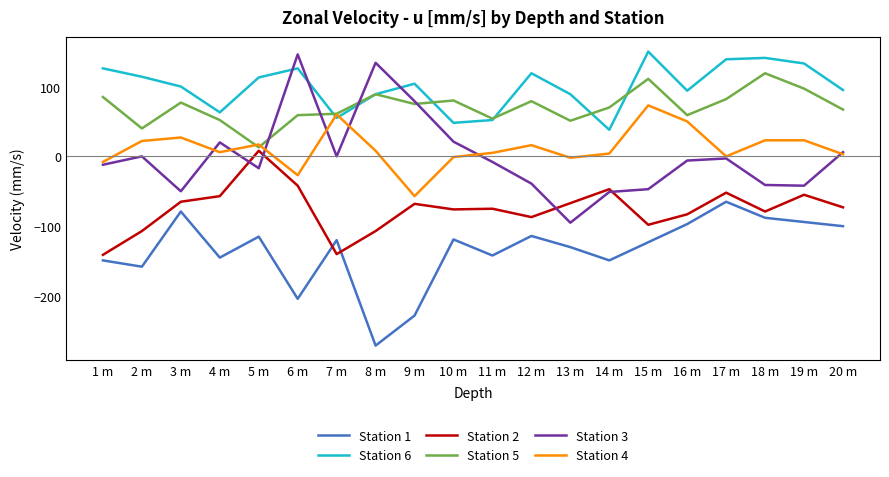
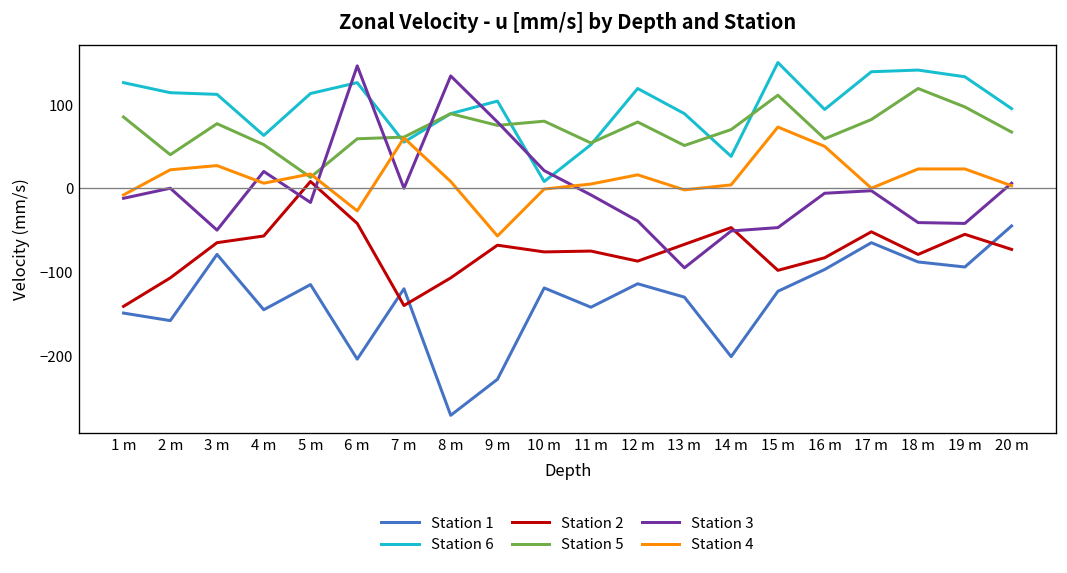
Station 6, 3 m: 100 -> 110
Station 6, 10 m: 50 -> 10
Station 1, 14 m: -150 -> -200
Station 1, 20 m: -100 -> -50
